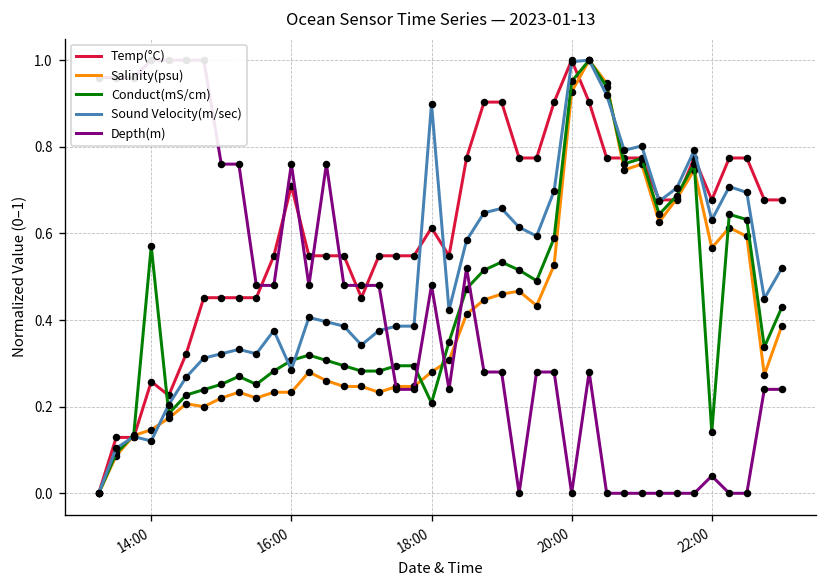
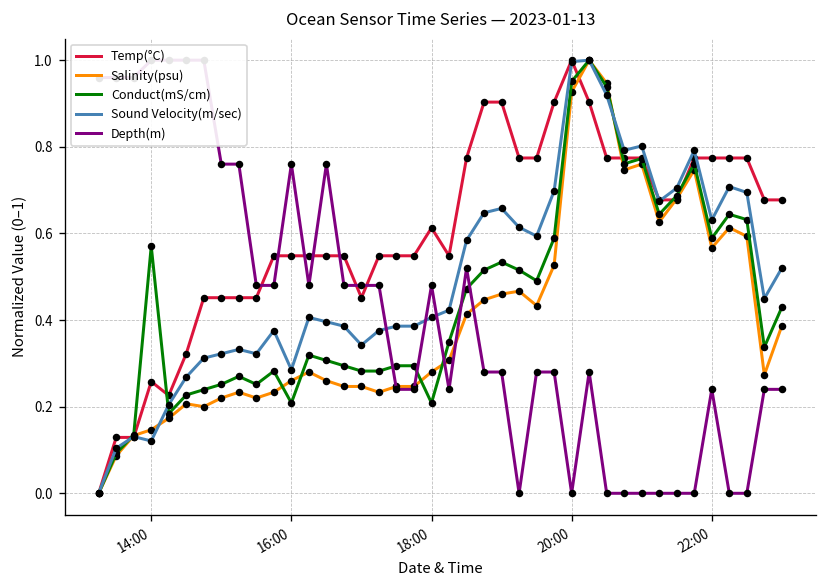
Temp(°C), 16:00: 0.71 -> 0.55
Salinity(psu), 16:00: 0.23 -> 0.26
Conduct(mS/cm), 16:00: 0.31 -> 0.21
Sound Velocity(m/sec), 18:00: 0.90 -> 0.41
Temp(°C), 22:00: 0.68 -> 0.77
Conduct(mS/cm), 22:00: 0.14 -> 0.59
Depth(m), 22:00: 0.04 -> 0.24
